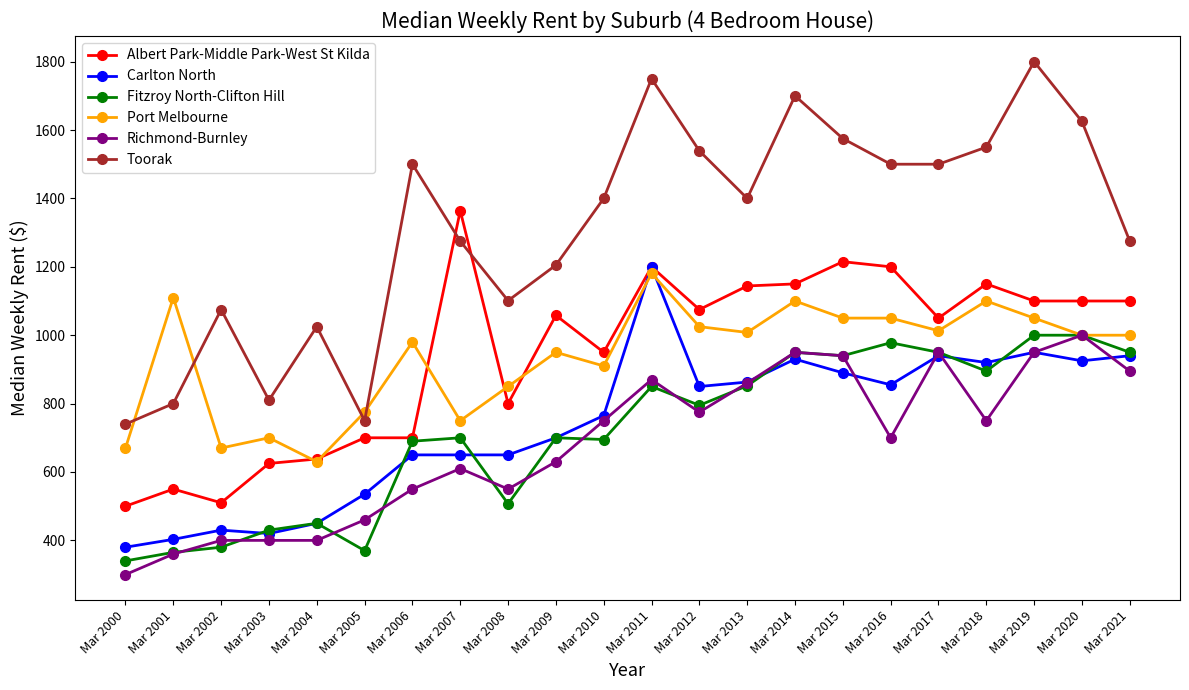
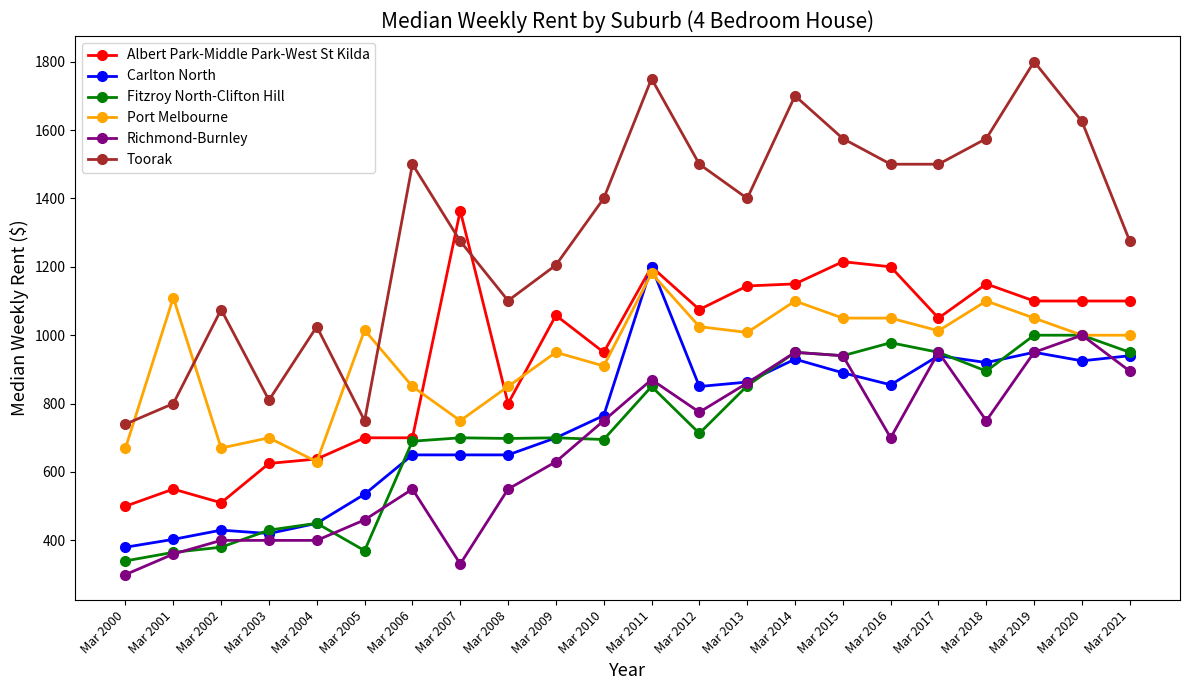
Port Melbourne, Mar 2005: 780 -> 1020
Port Melbourne, Mar 2006: 980 -> 850
Richmond-Burnley, Mar 2007: 610 -> 330
Fitzroy North-Clifton Hill, Mar 2008: 510 -> 700
Fitzroy North-Clifton Hill, Mar 2012: 800 -> 710
Toorak, Mar 2012: 1540 -> 1500
Toorak, Mar 2018: 1550 -> 1580
